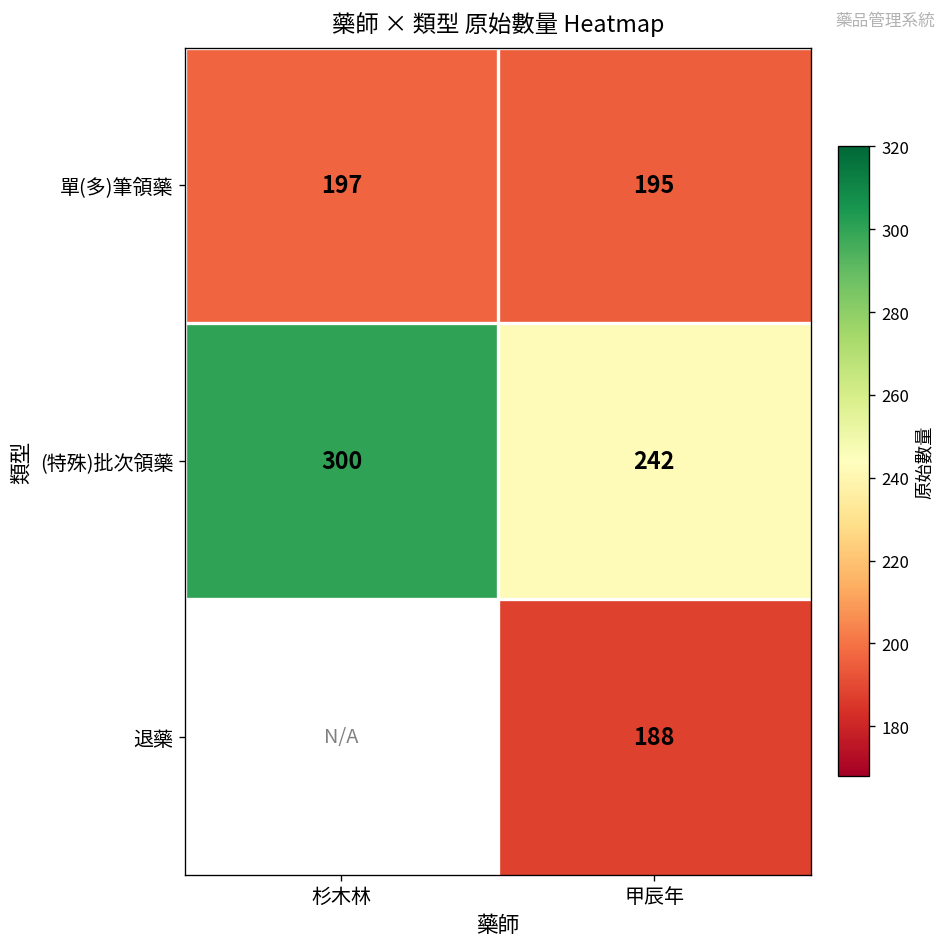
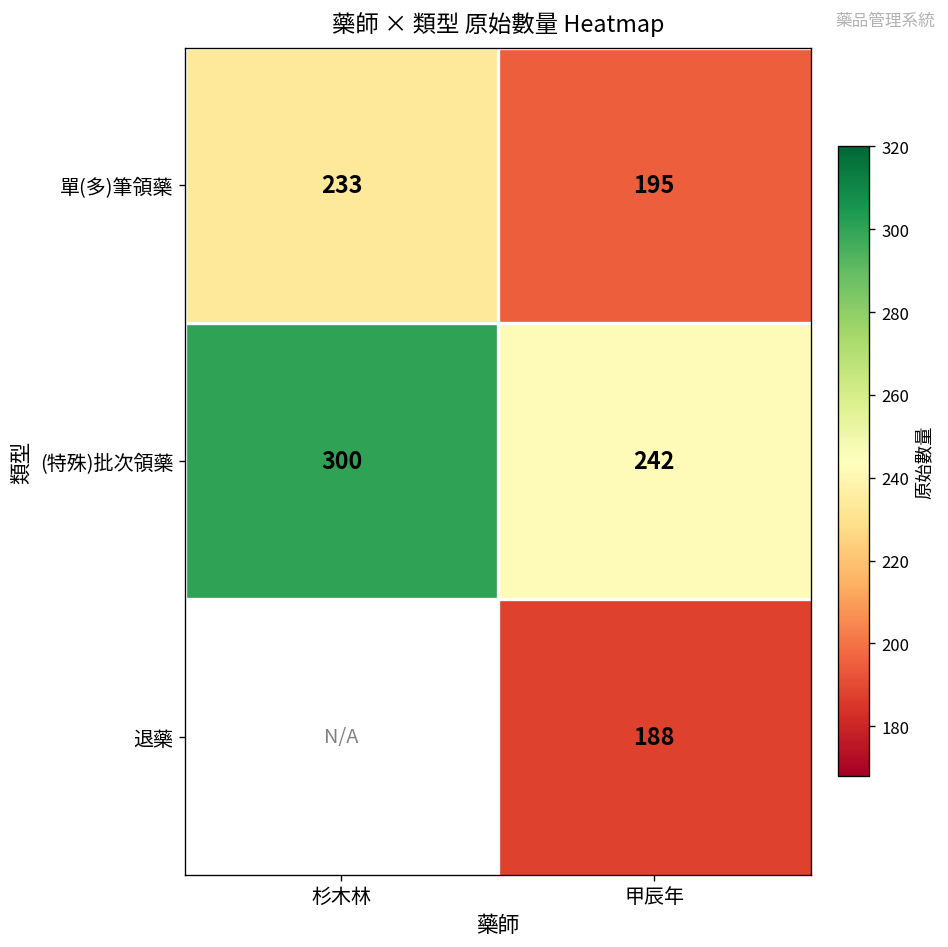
單(多)筆領藥, 杉木林: 197 -> 233
